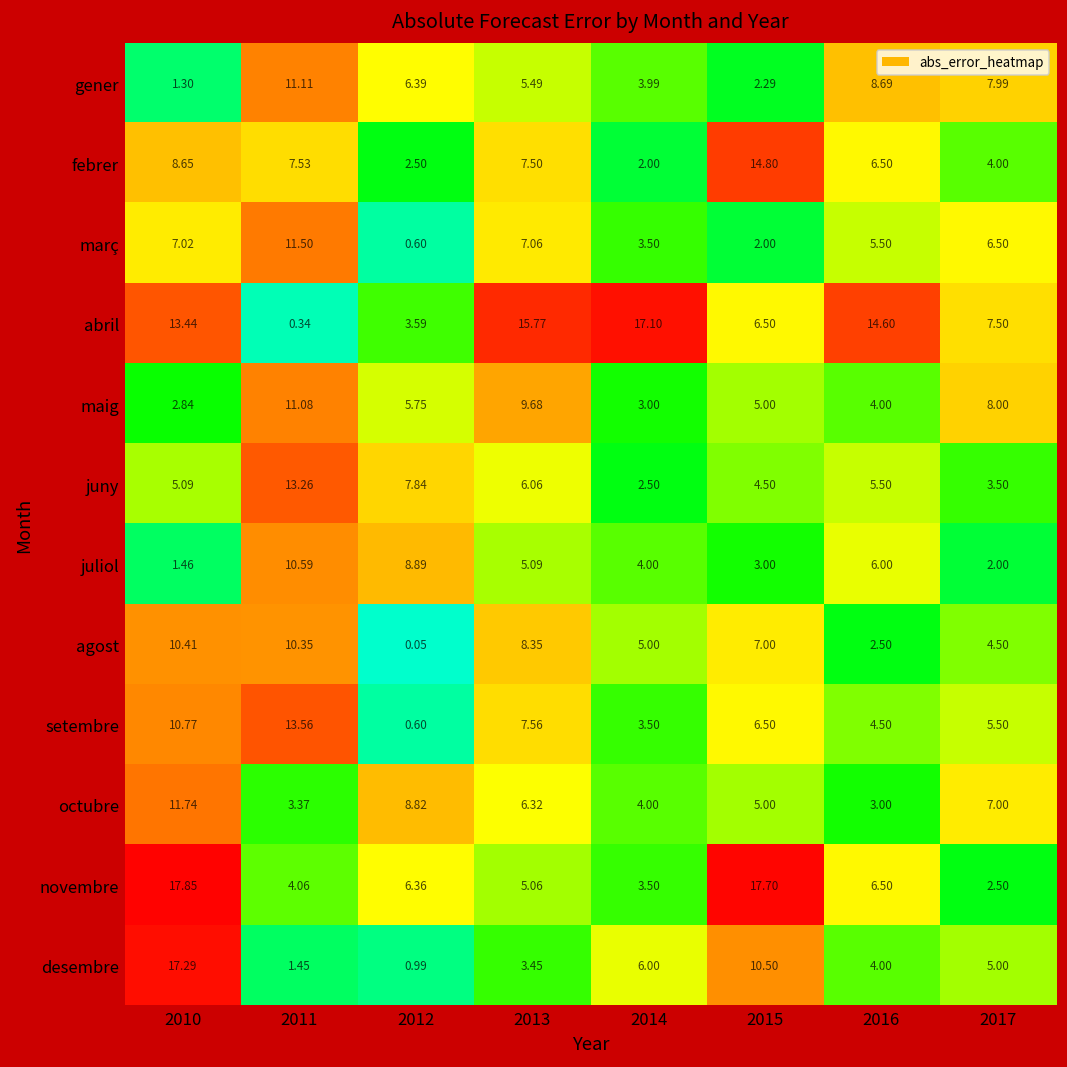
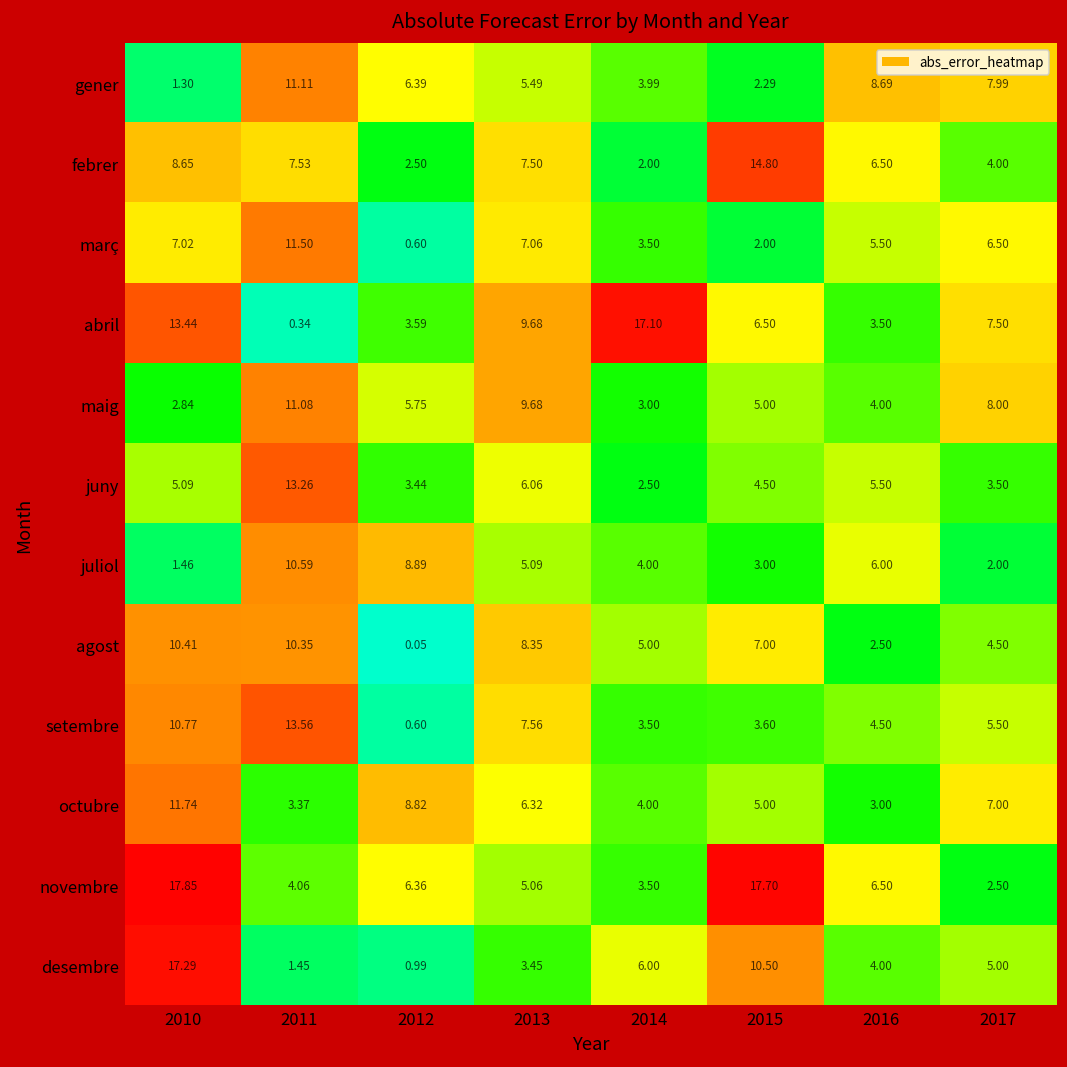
abril, 2013: 15.77 -> 9.68
abril, 2016: 14.60 -> 3.50
juny, 2012: 7.84 -> 3.44
setembre, 2015: 6.50 -> 3.60
